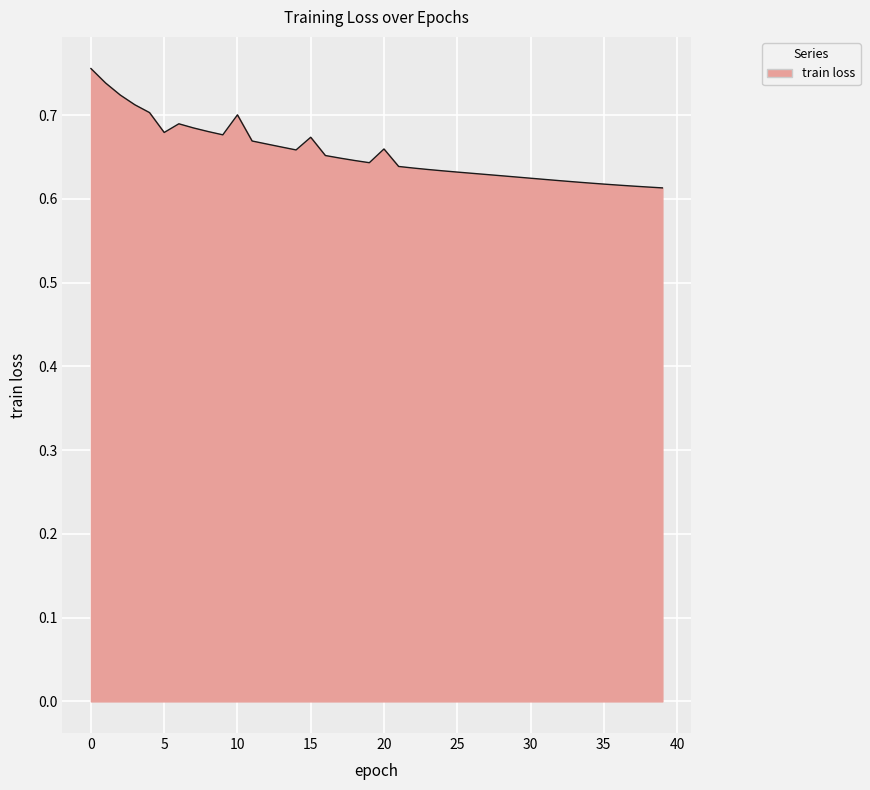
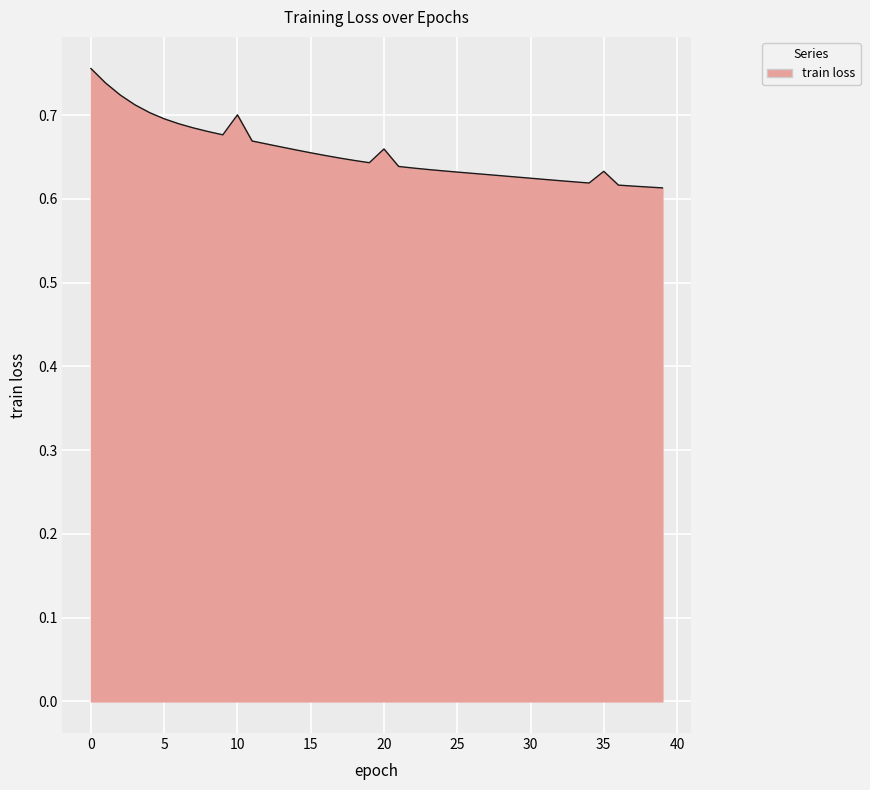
5: 0.68 -> 0.70
15: 0.67 -> 0.65
35: 0.62 -> 0.63
